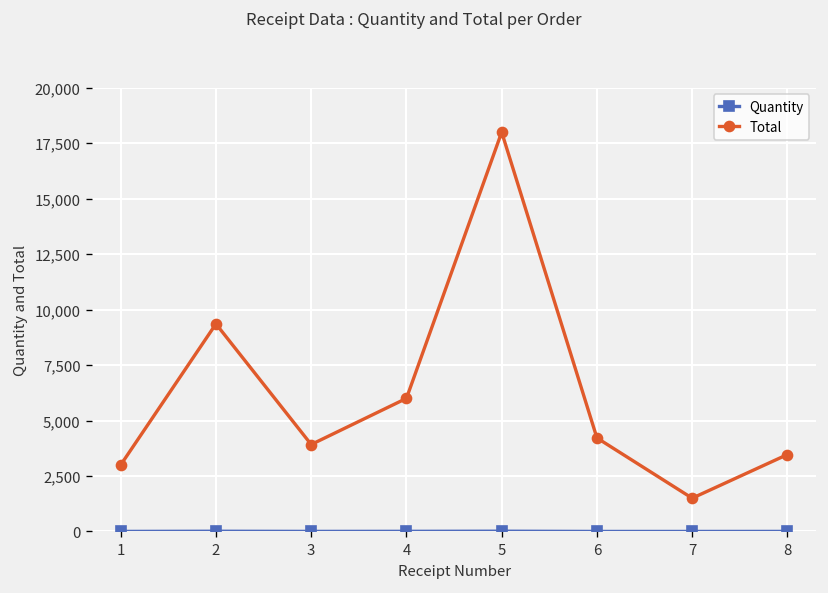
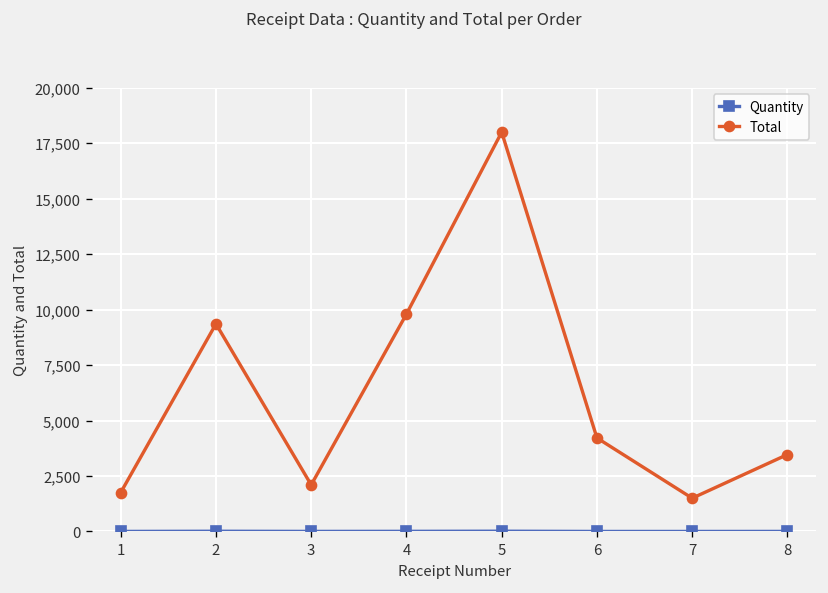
Total, 1: 3,000 -> 1,800
Total, 3: 3,900 -> 2,100
Total, 4: 6,000 -> 9,800
